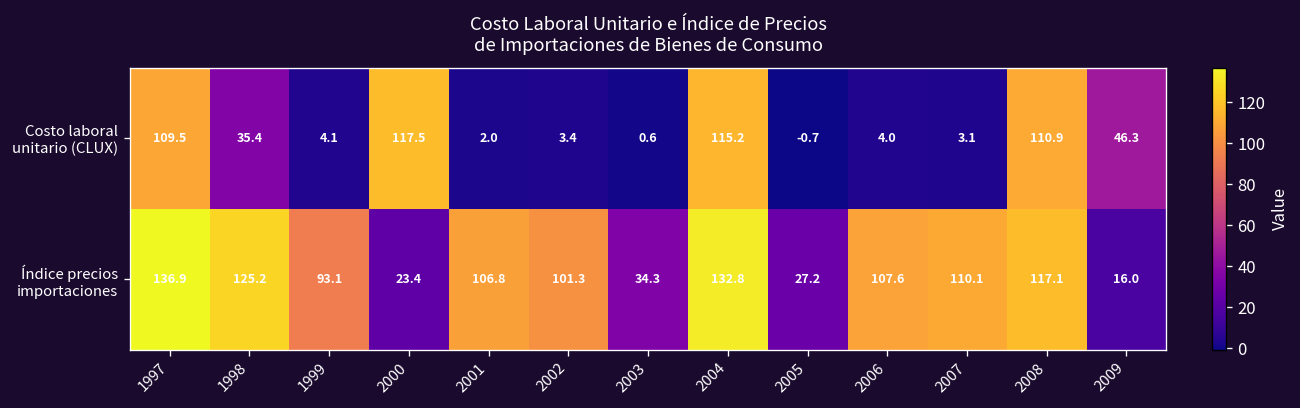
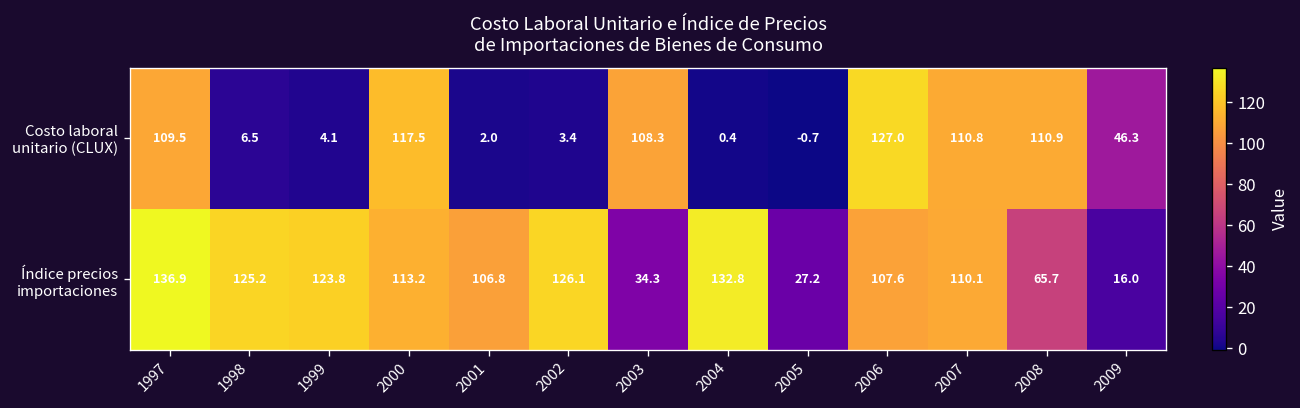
Costo laboral unitario (CLUX), 1998: 35.4 -> 6.5
Costo laboral unitario (CLUX), 2003: 0.6 -> 108.3
Costo laboral unitario (CLUX), 2004: 115.2 -> 0.4
Costo laboral unitario (CLUX), 2006: 4.0 -> 127.0
Costo laboral unitario (CLUX), 2007: 3.1 -> 110.8
Índice precios importaciones, 1999: 93.1 -> 123.8
Índice precios importaciones, 2000: 23.4 -> 113.2
Índice precios importaciones, 2002: 101.3 -> 126.1
Índice precios importaciones, 2008: 117.1 -> 65.7
